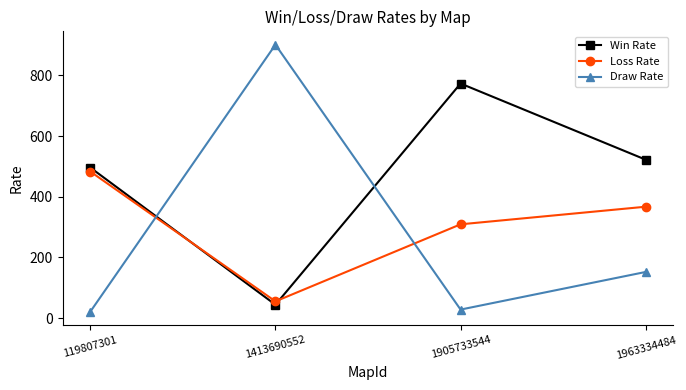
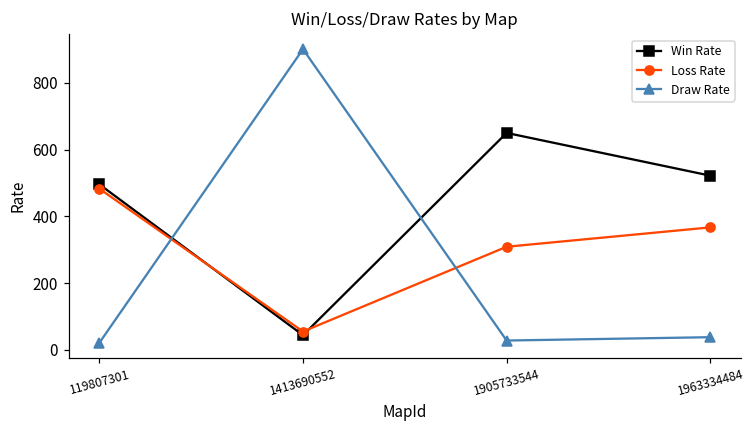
Win Rate, 1905733544: 770 -> 650
Draw Rate, 1963334484: 150 -> 40
